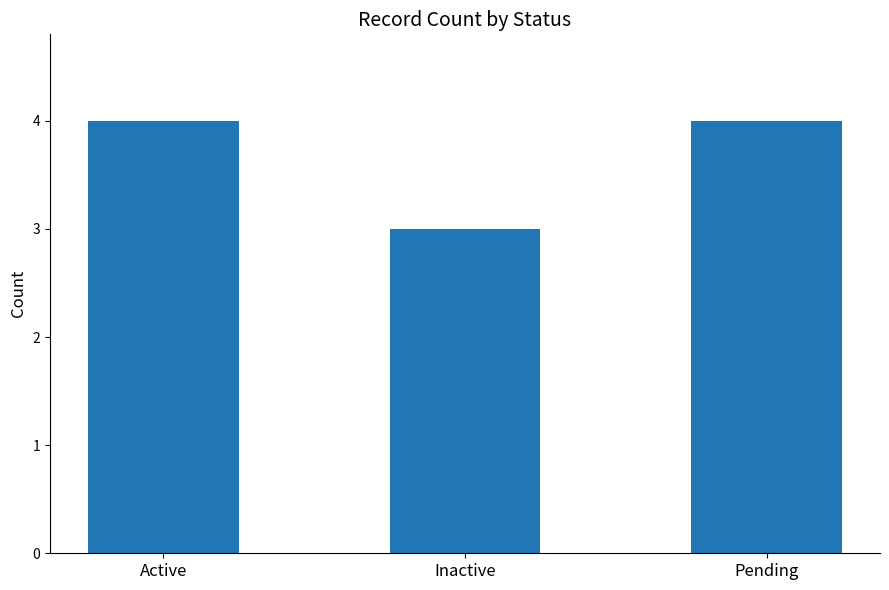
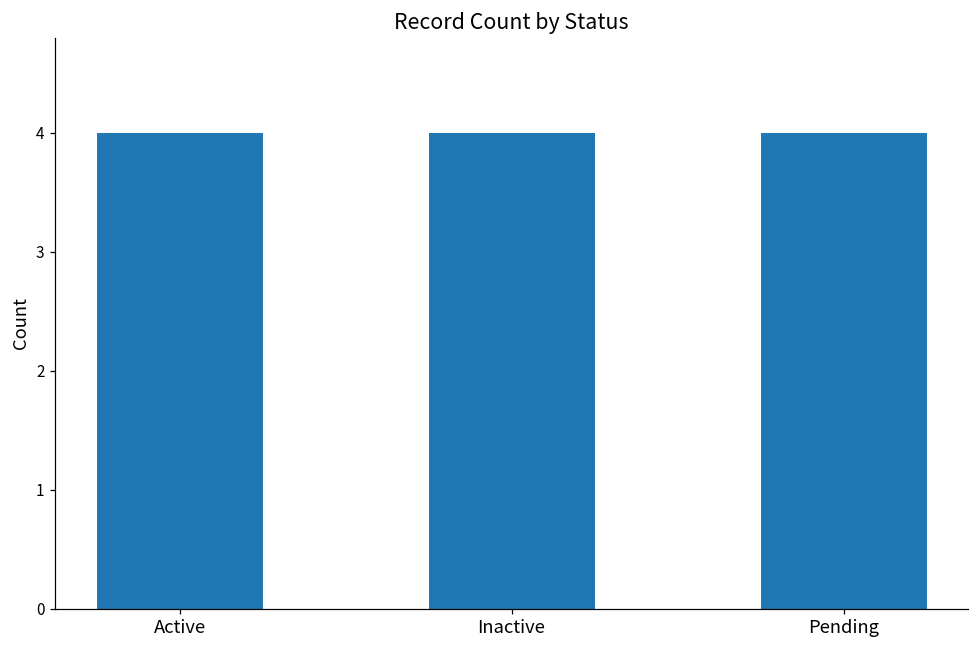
Inactive: 3 -> 4
